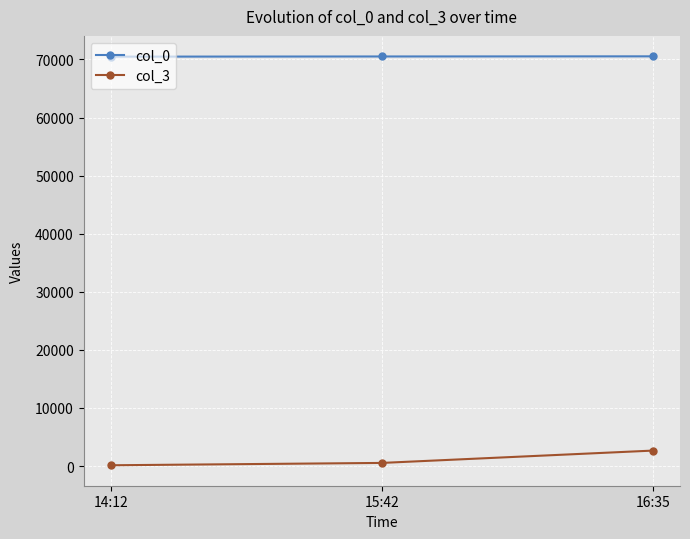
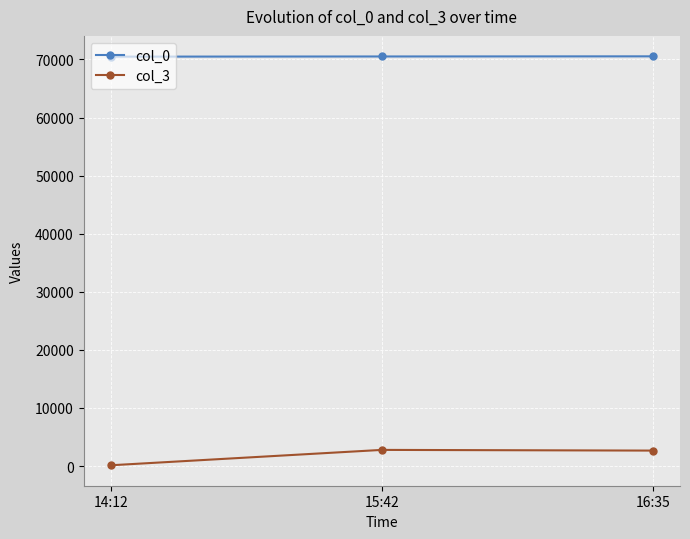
col_3, 15:42: 1000 -> 3000
